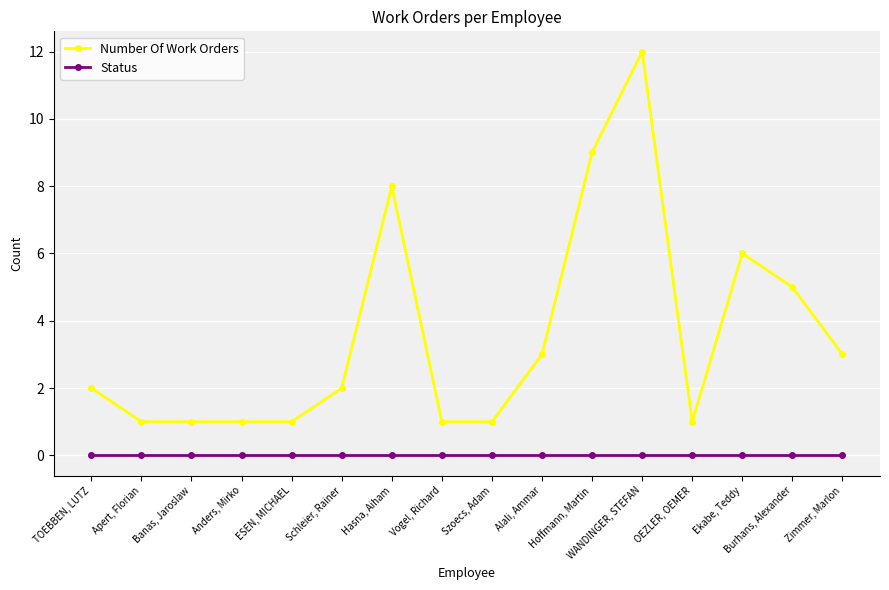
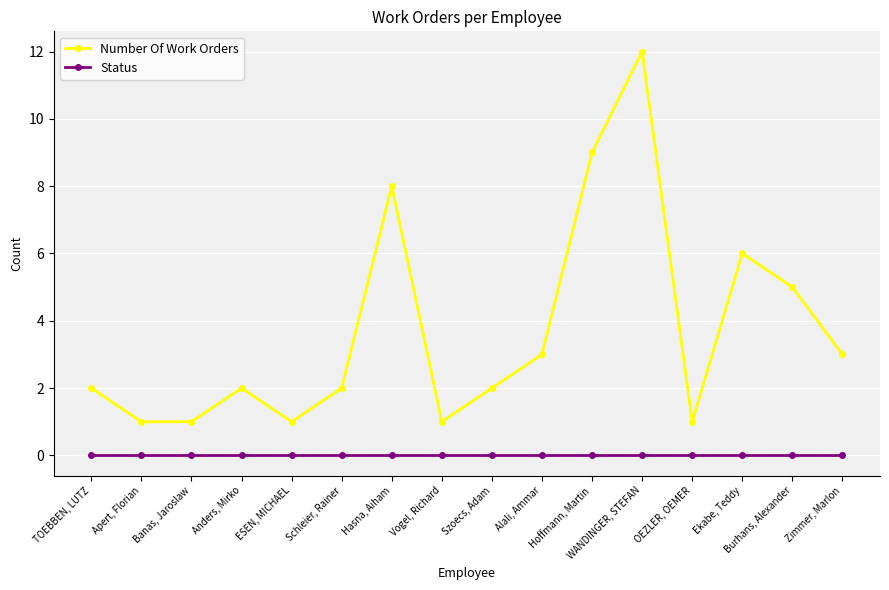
Number Of Work Orders, Anders, Mirko: 1 -> 2
Number Of Work Orders, Szoecs, Adam: 1 -> 2
